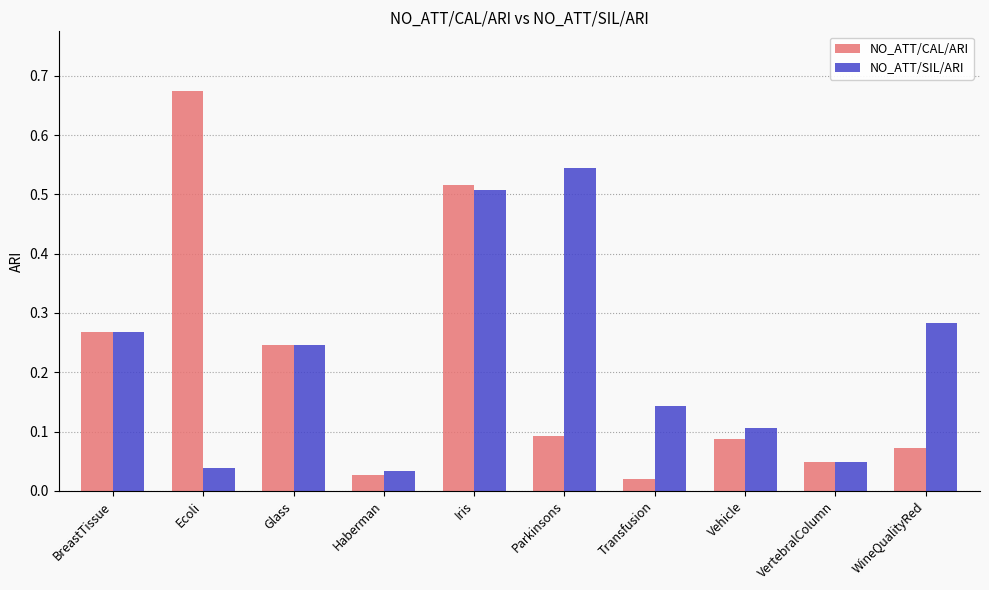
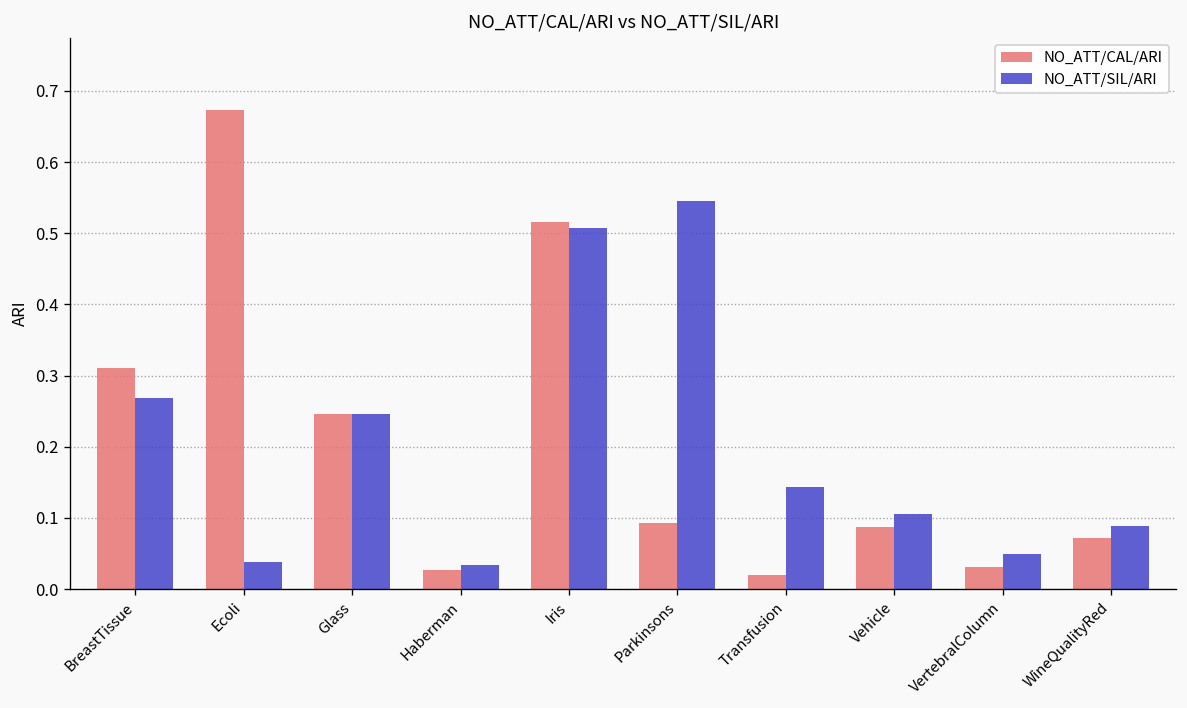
NO_ATT/CAL/ARI, BreastTissue: 0.27 -> 0.31
NO_ATT/CAL/ARI, VertebralColumn: 0.05 -> 0.03
NO_ATT/SIL/ARI, WineQualityRed: 0.28 -> 0.09
